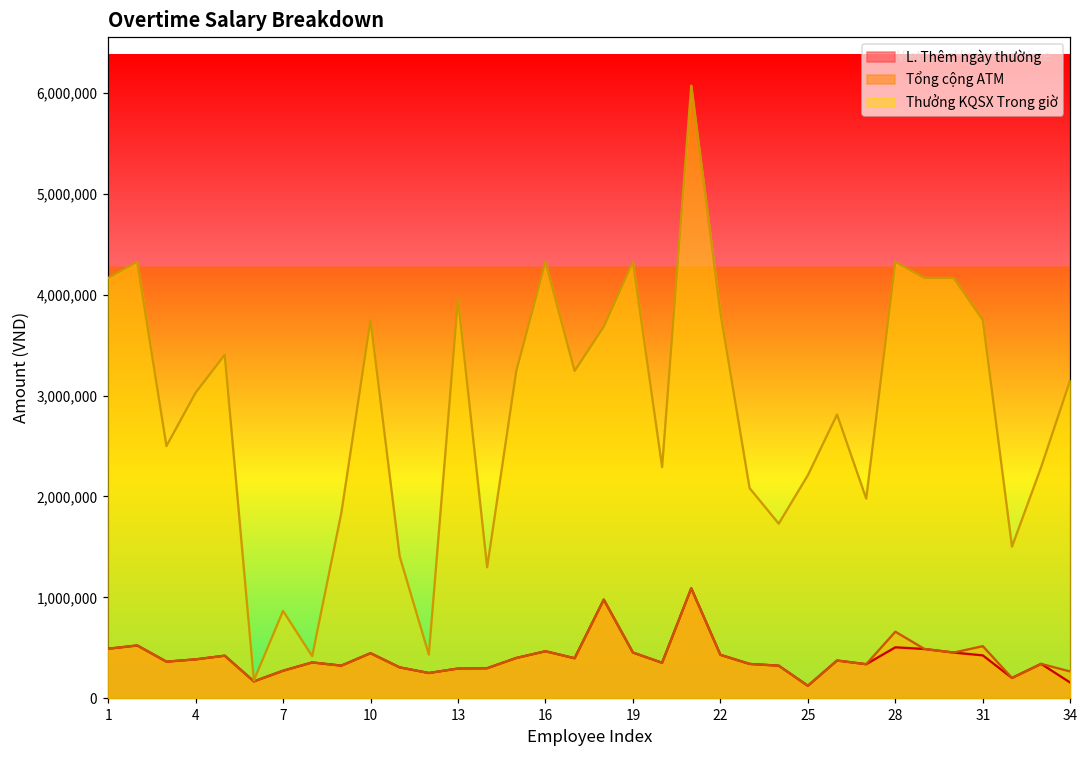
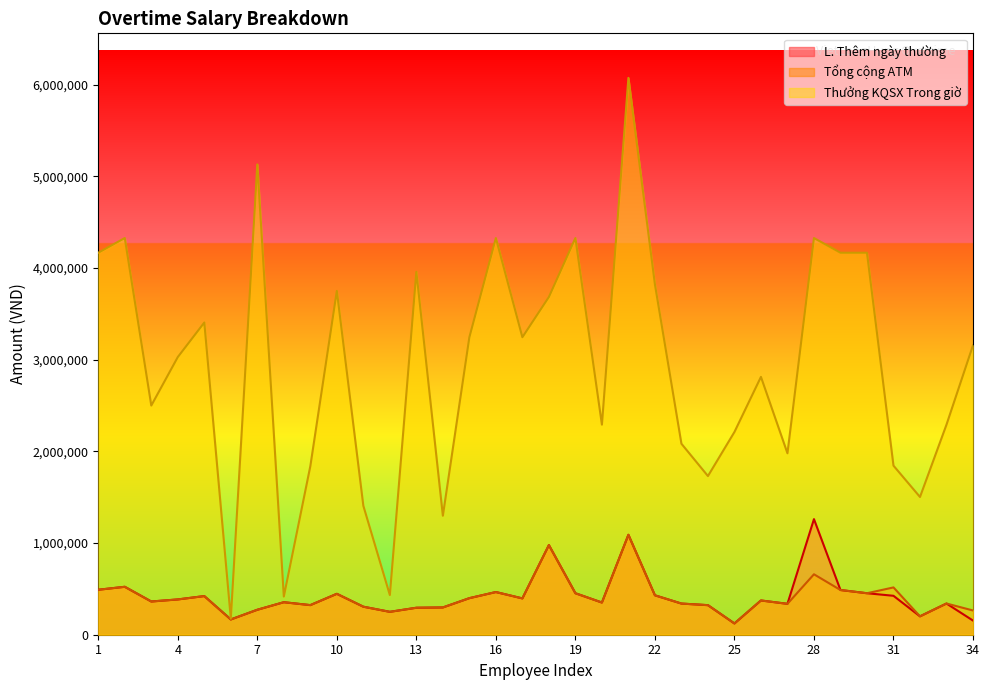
Thưởng KQSX Trong giờ, 7: 900,000 -> 5,100,000
L. Thêm ngày thường, 28: 500,000 -> 1,300,000
Thưởng KQSX Trong giờ, 31: 3,700,000 -> 1,800,000
